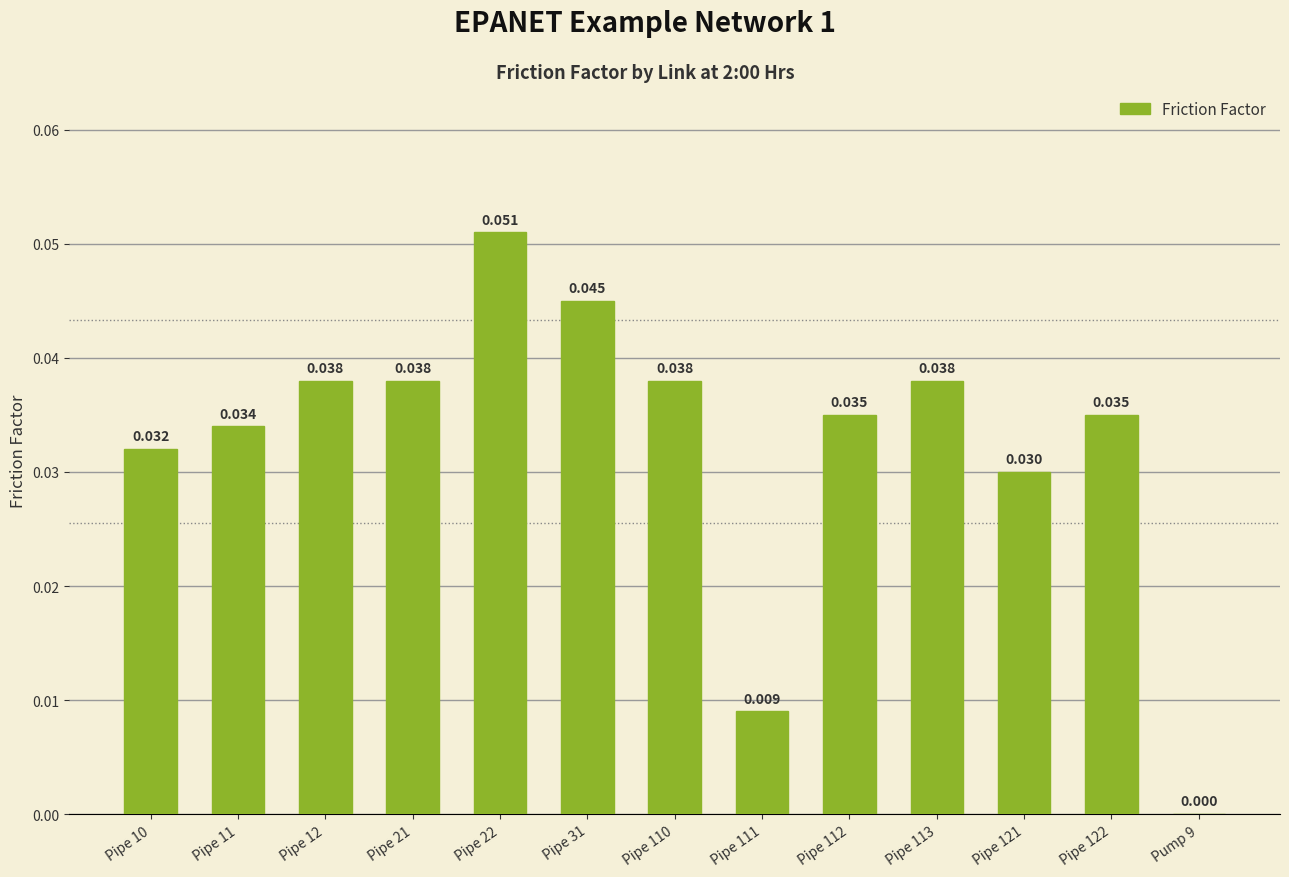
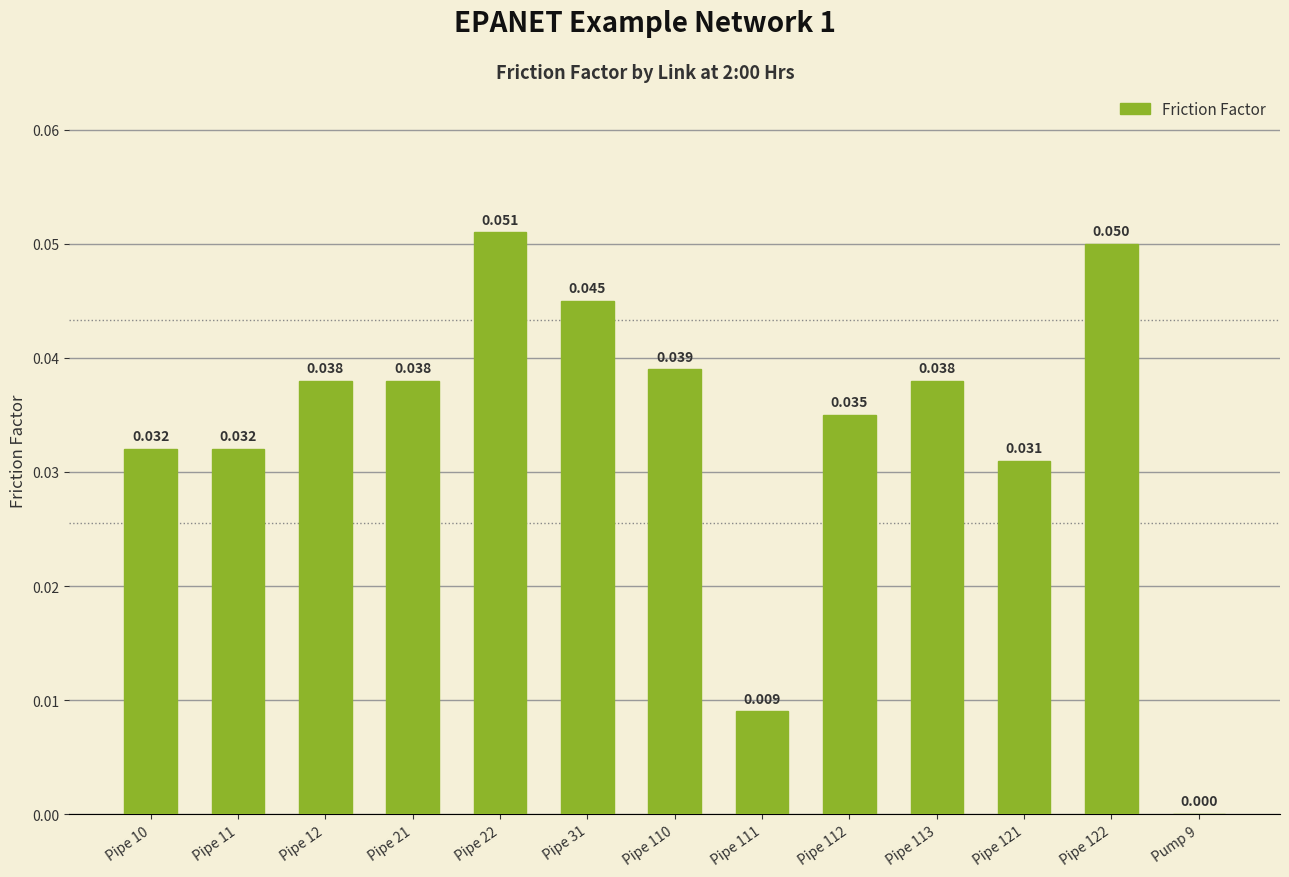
Pipe 11: 0.034 -> 0.032
Pipe 110: 0.038 -> 0.039
Pipe 121: 0.030 -> 0.031
Pipe 122: 0.035 -> 0.050
